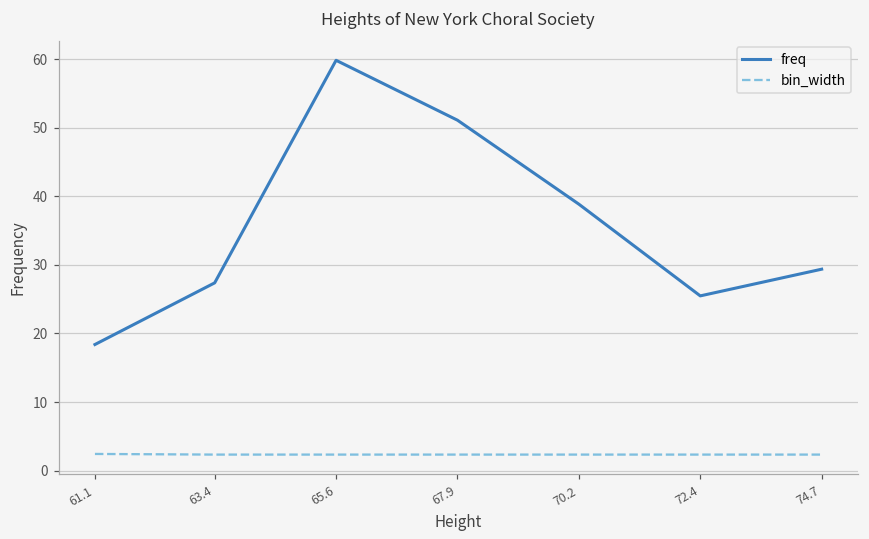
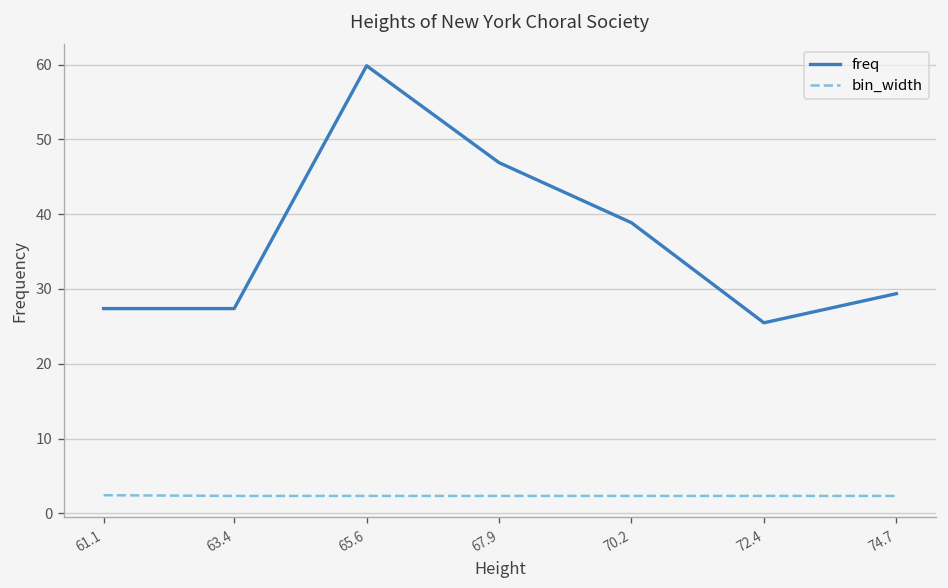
freq, 61.1: 18 -> 27
freq, 67.9: 51 -> 47
